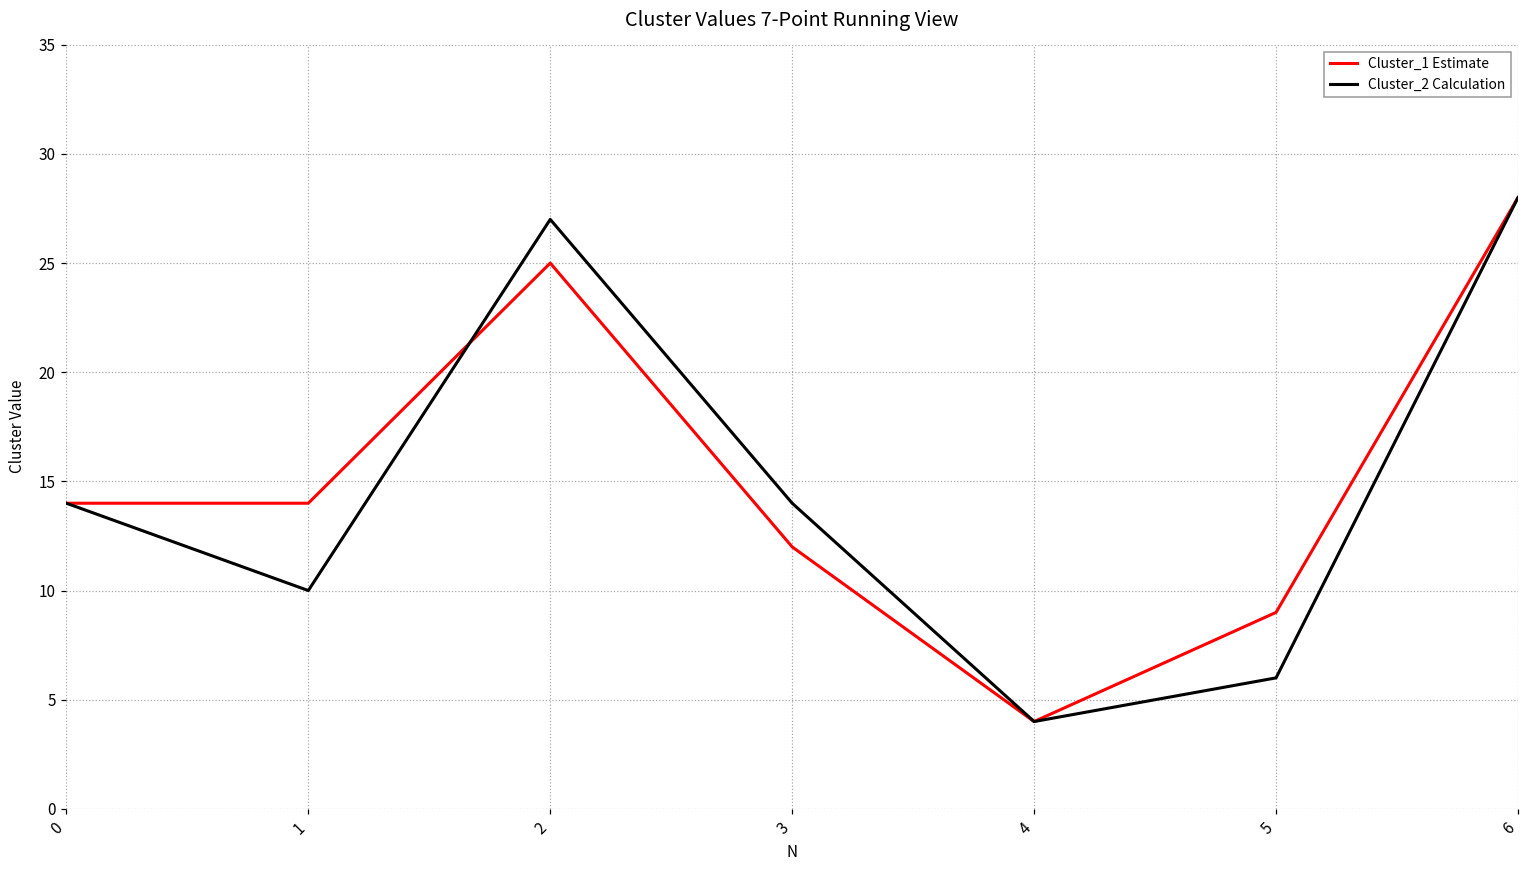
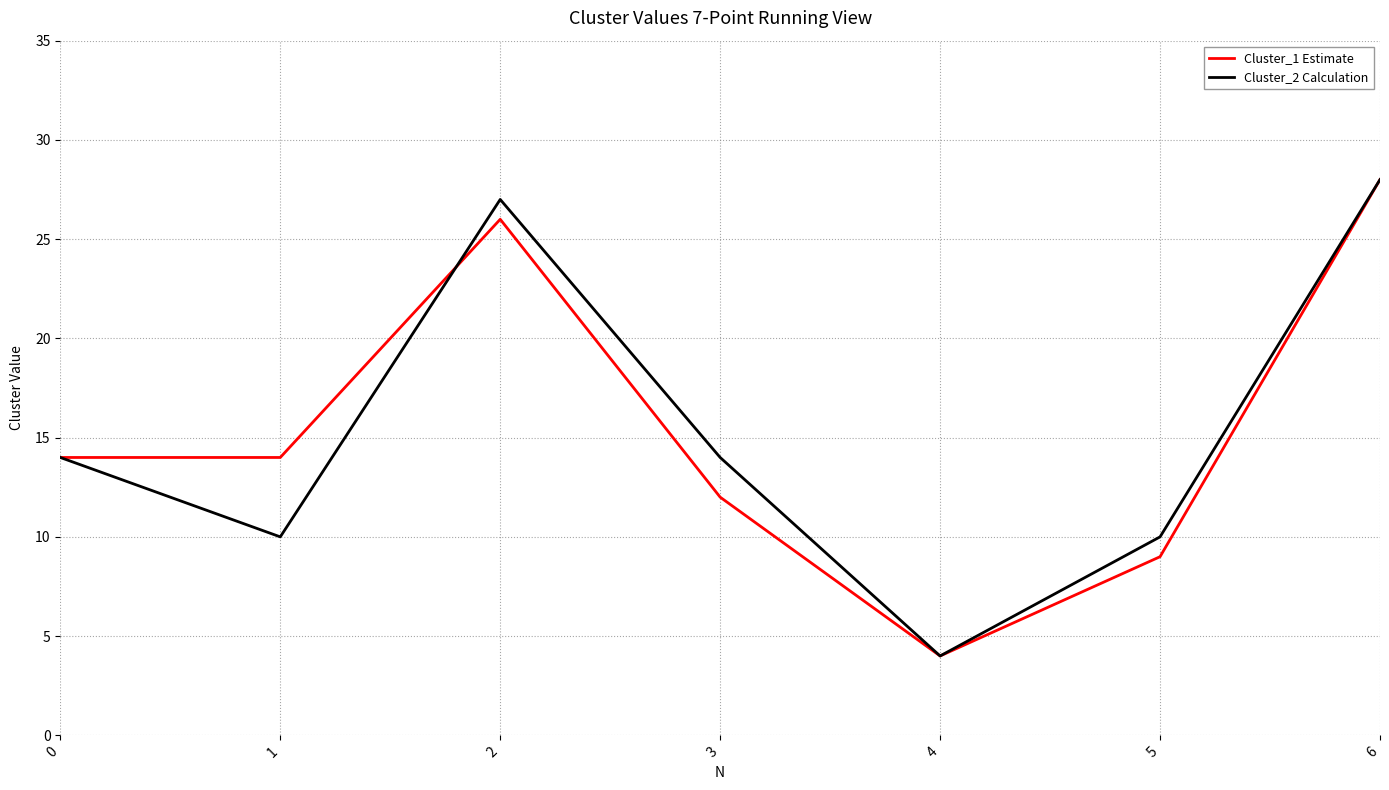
Cluster_1 Estimate, 2: 25 -> 26
Cluster_2 Calculation, 5: 6 -> 10
